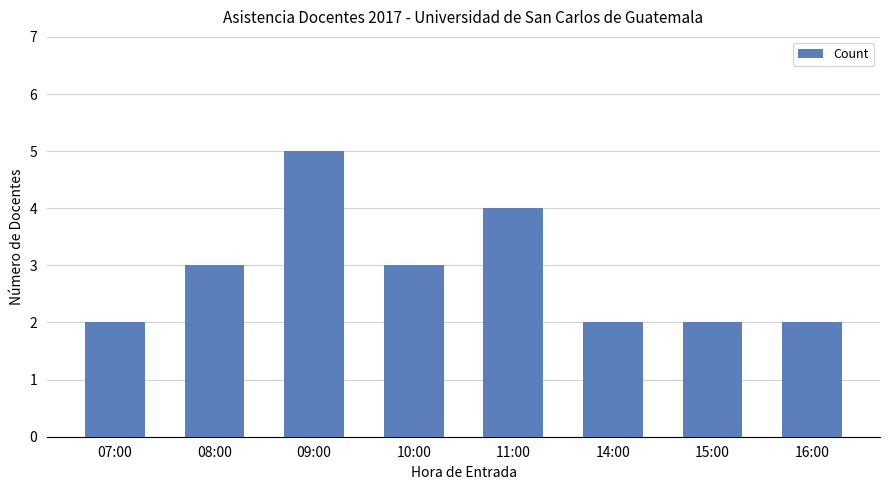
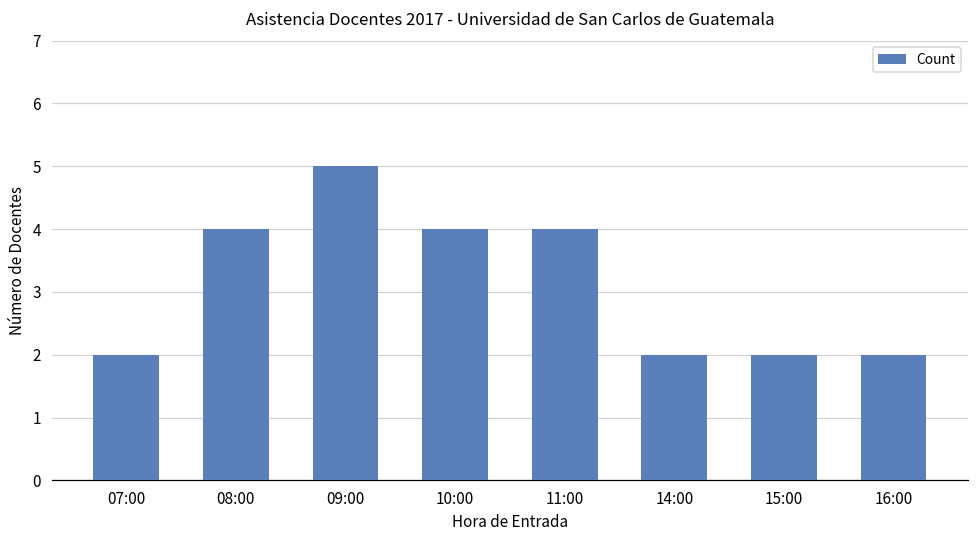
08:00: 3 -> 4
10:00: 3 -> 4
